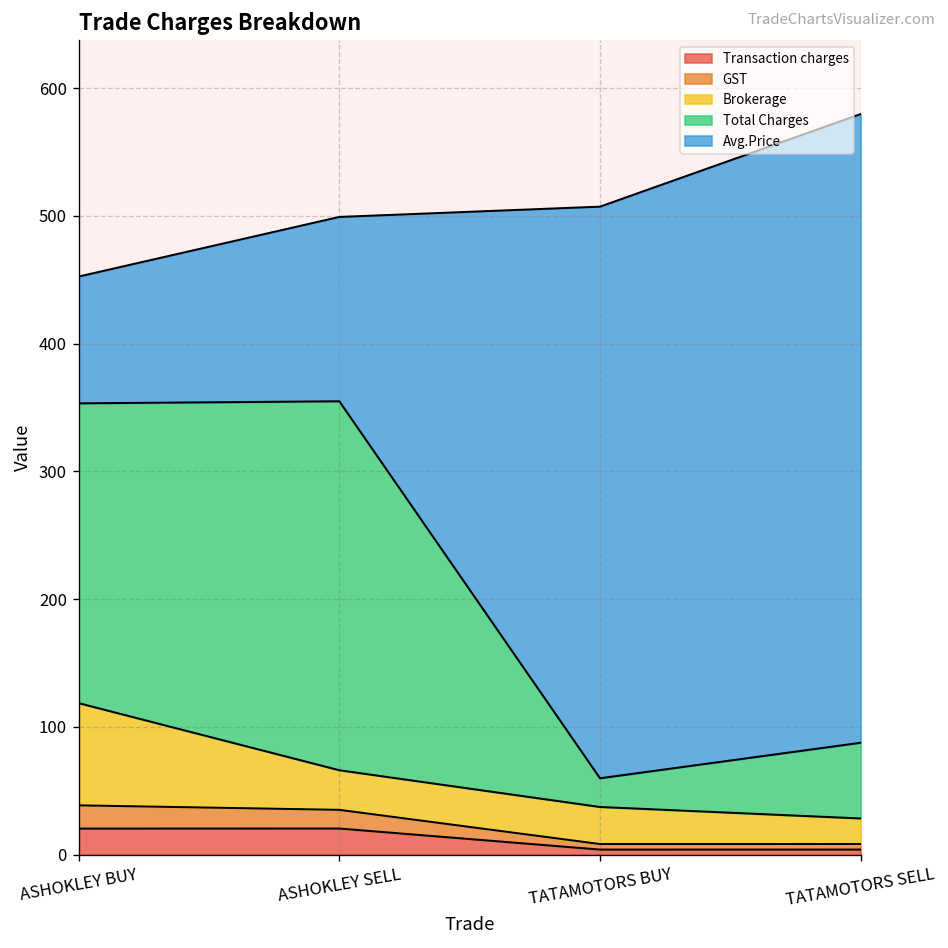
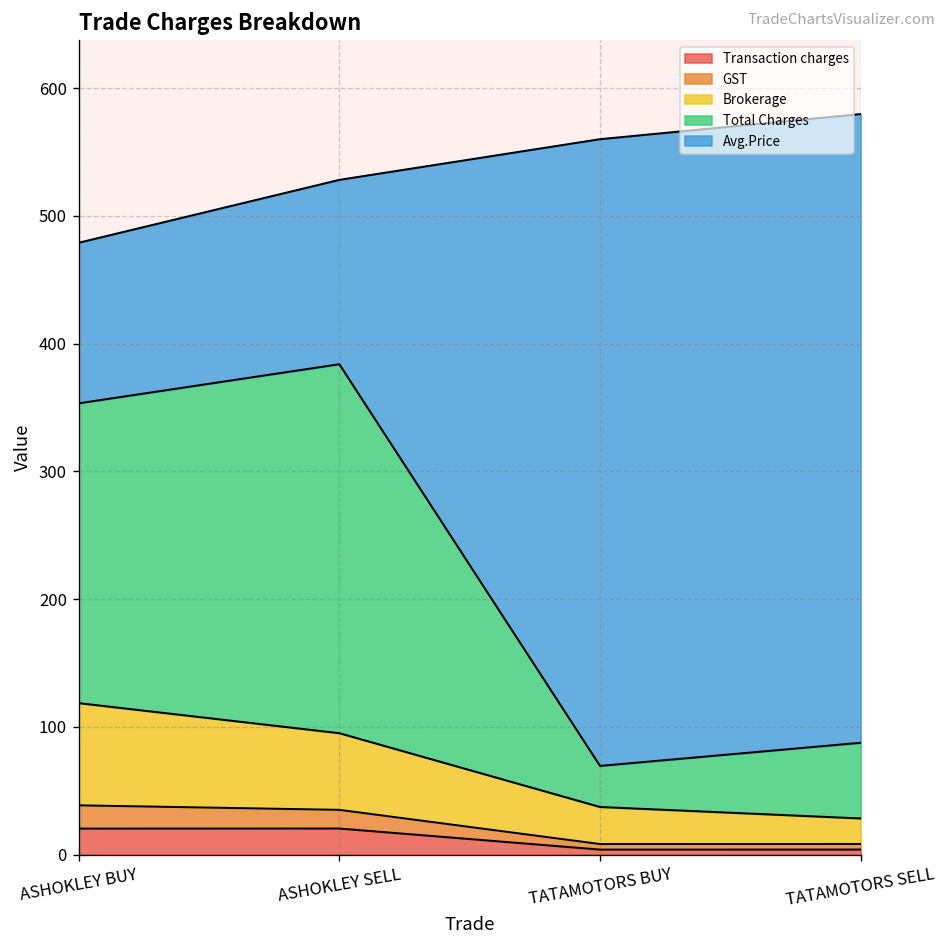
Avg.Price, ASHOKLEY BUY: 99 -> 126
Brokerage, ASHOKLEY SELL: 31 -> 60
Total Charges, TATAMOTORS BUY: 22 -> 32
Avg.Price, TATAMOTORS BUY: 447 -> 491
